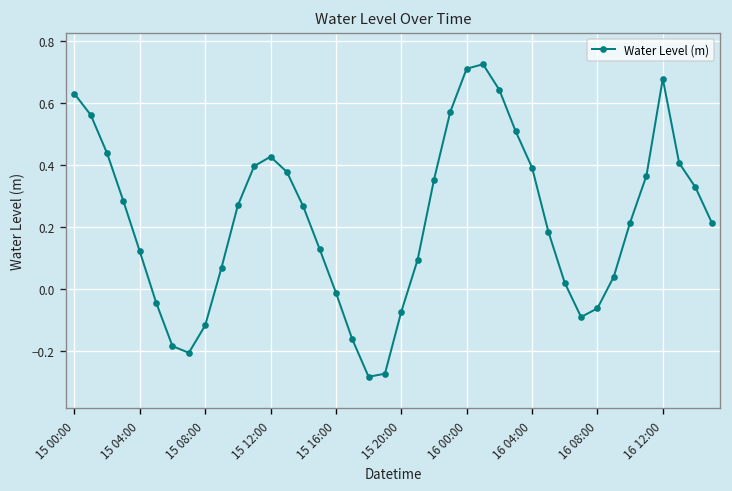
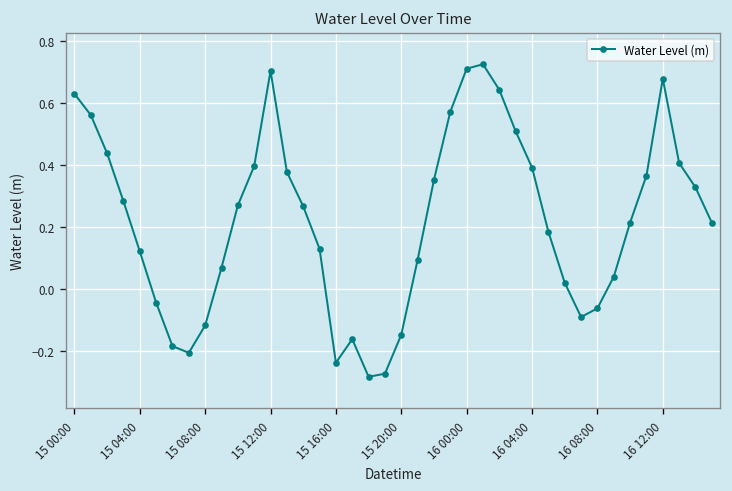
15 12:00: 0.43 -> 0.70
15 16:00: -0.01 -> -0.24
15 20:00: -0.07 -> -0.15
